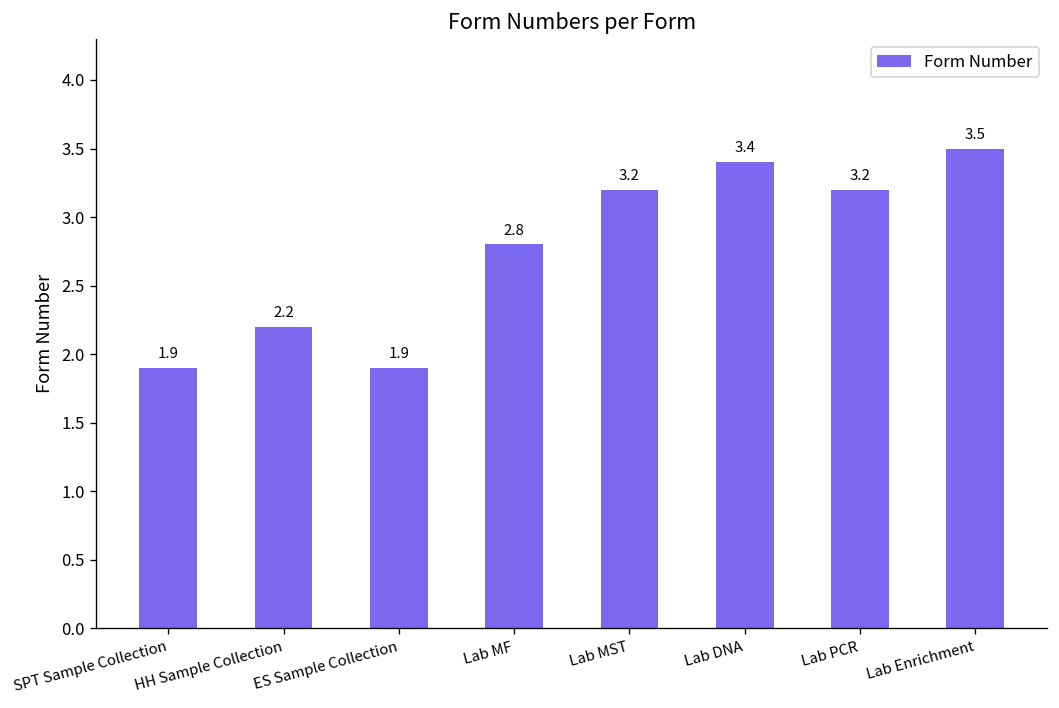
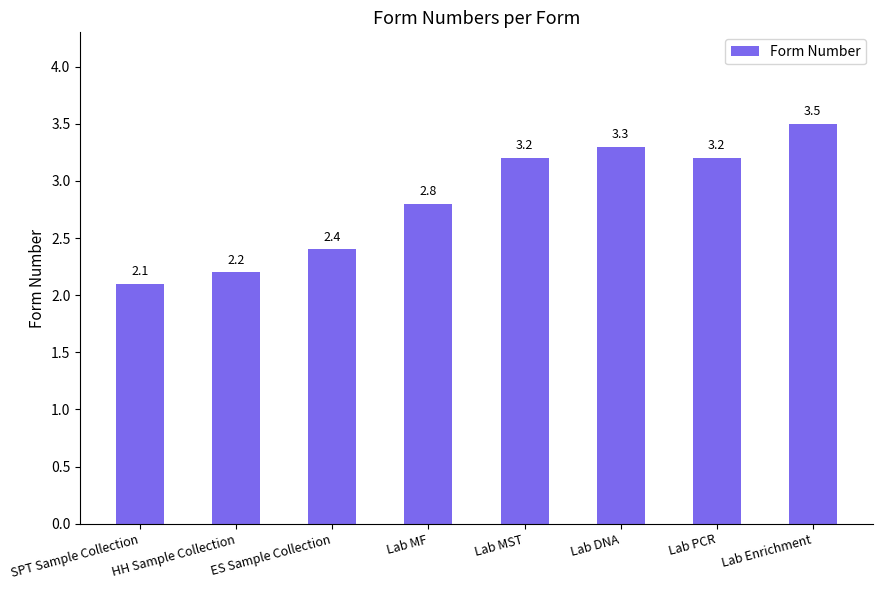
SPT Sample Collection: 1.9 -> 2.1
ES Sample Collection: 1.9 -> 2.4
Lab DNA: 3.4 -> 3.3
